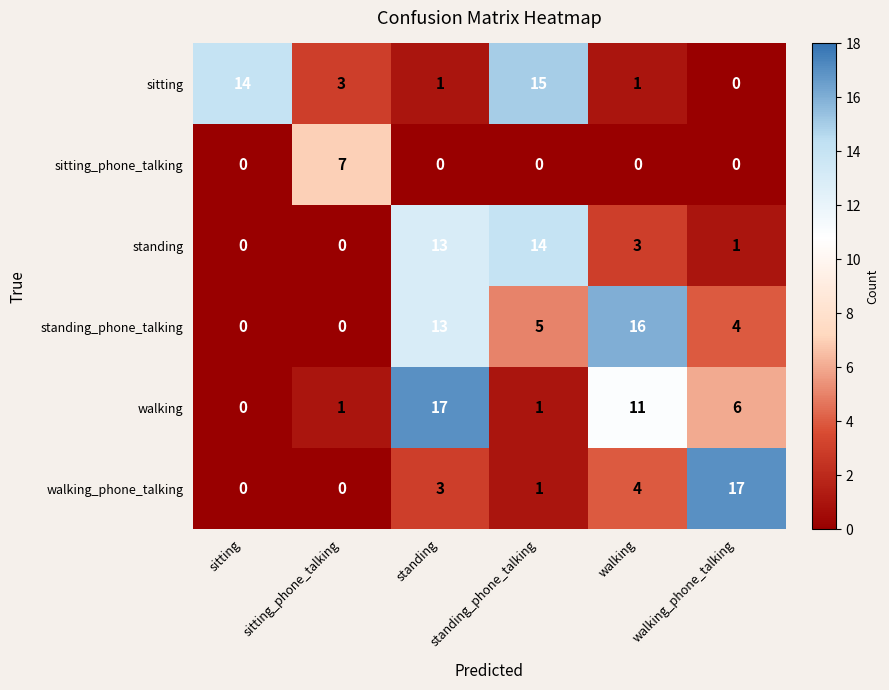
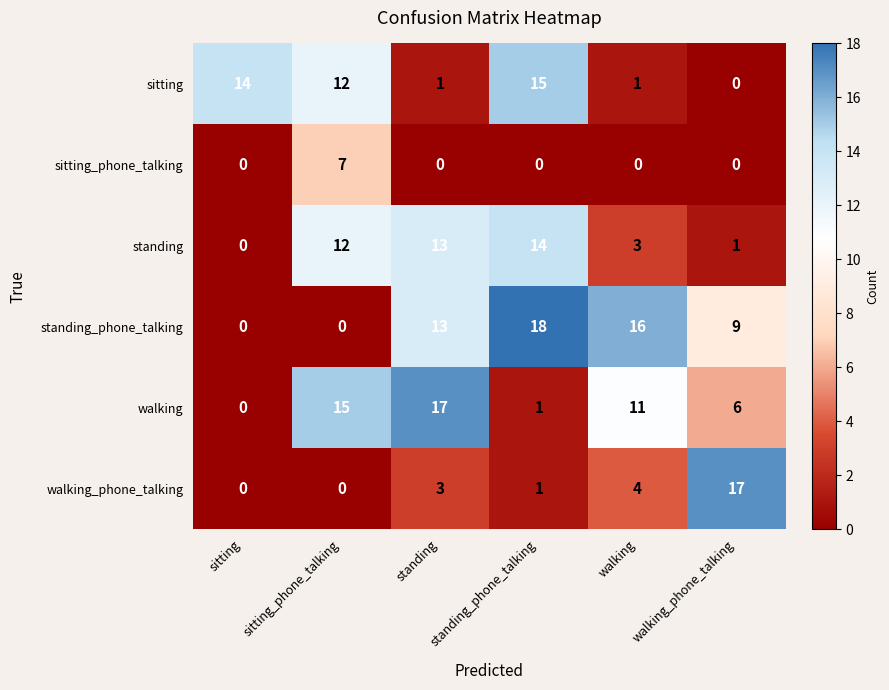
sitting, sitting_phone_talking: 3 -> 12
standing, sitting_phone_talking: 0 -> 12
standing_phone_talking, standing_phone_talking: 5 -> 18
standing_phone_talking, walking_phone_talking: 4 -> 9
walking, sitting_phone_talking: 1 -> 15
